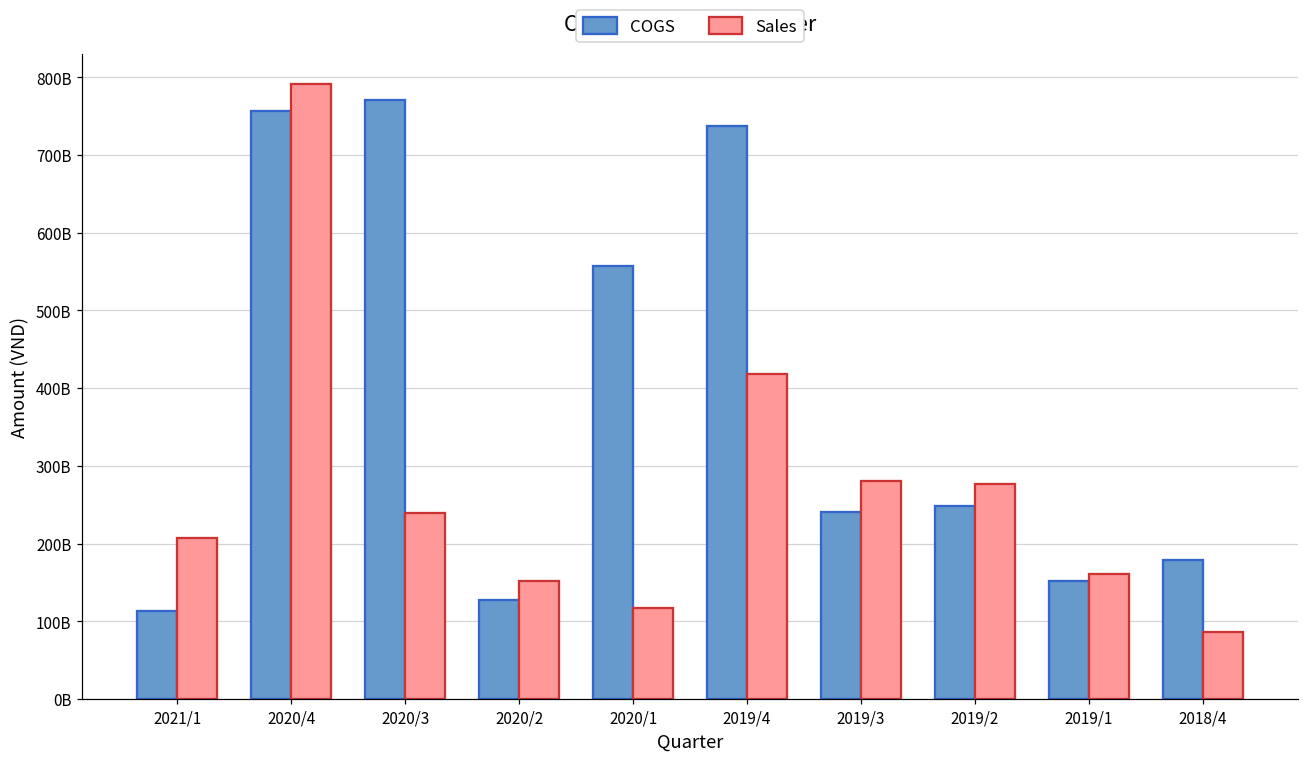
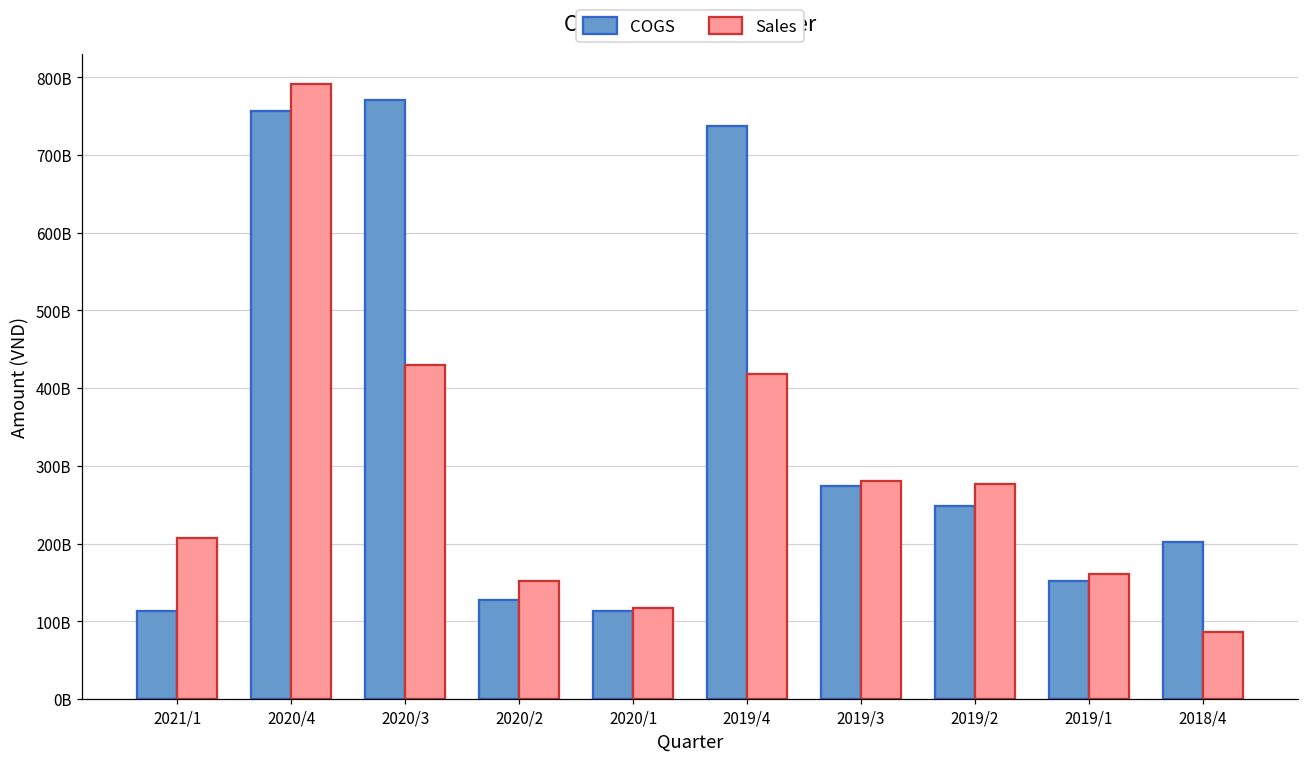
Sales, 2020/3: 240000000000 -> 430000000000
COGS, 2020/1: 560000000000 -> 110000000000
COGS, 2019/3: 240000000000 -> 270000000000
COGS, 2018/4: 180000000000 -> 200000000000
